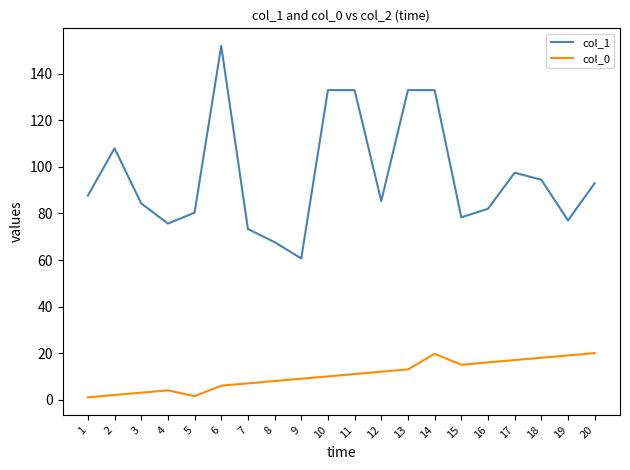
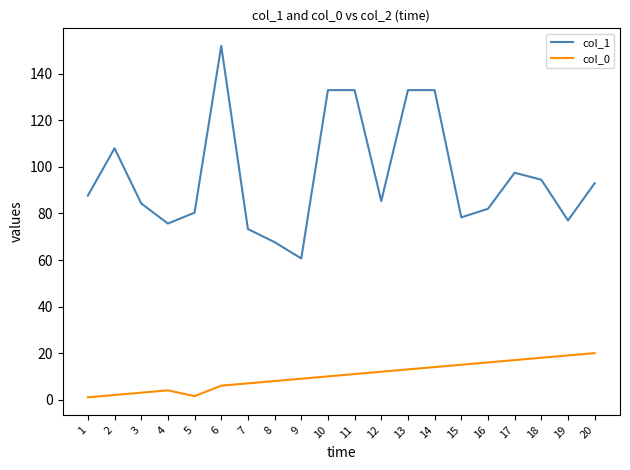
col_0, 14: 20 -> 14
